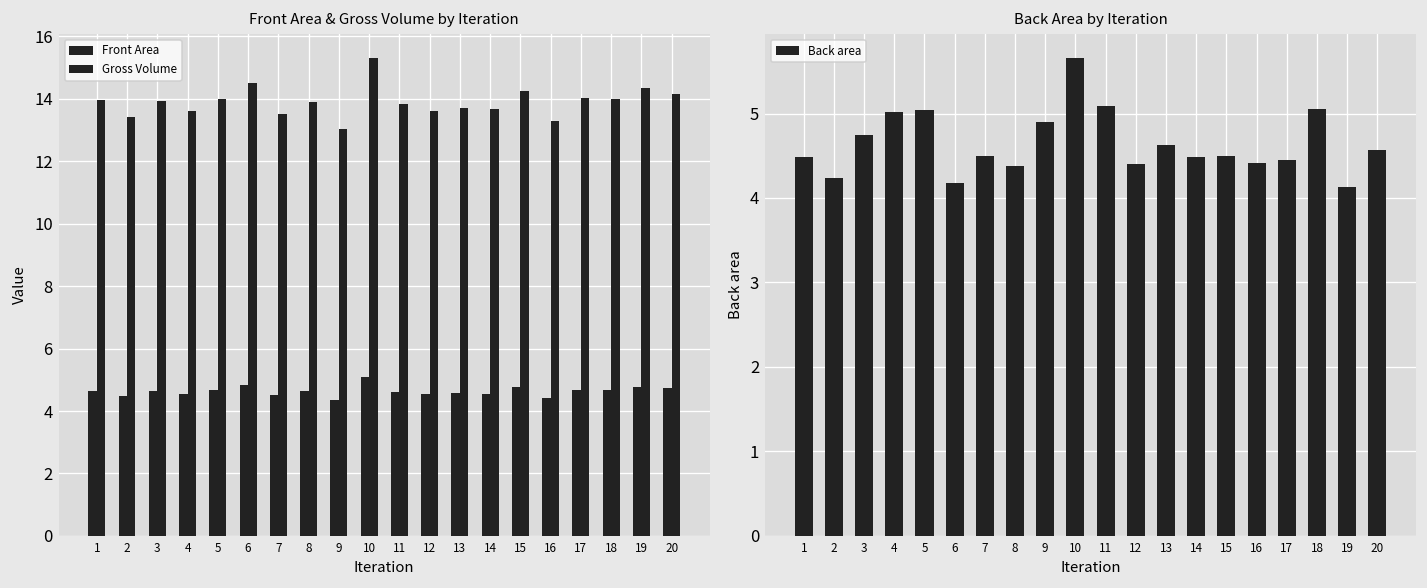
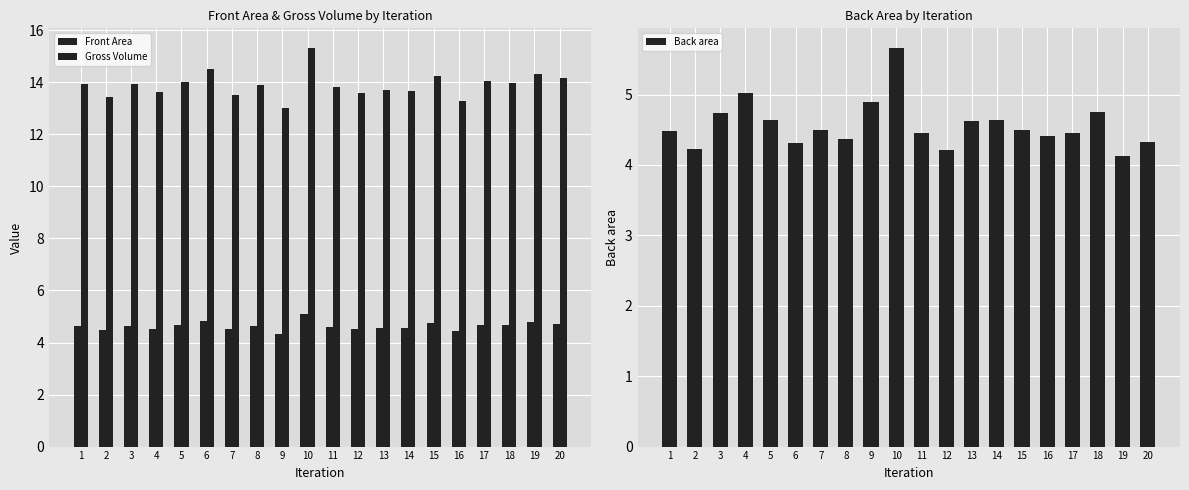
Back Area by Iteration, 5: 5.0 -> 4.6
Back Area by Iteration, 6: 4.2 -> 4.3
Back Area by Iteration, 11: 5.1 -> 4.5
Back Area by Iteration, 12: 4.4 -> 4.2
Back Area by Iteration, 14: 4.5 -> 4.6
Back Area by Iteration, 18: 5.1 -> 4.7
Back Area by Iteration, 20: 4.6 -> 4.3
